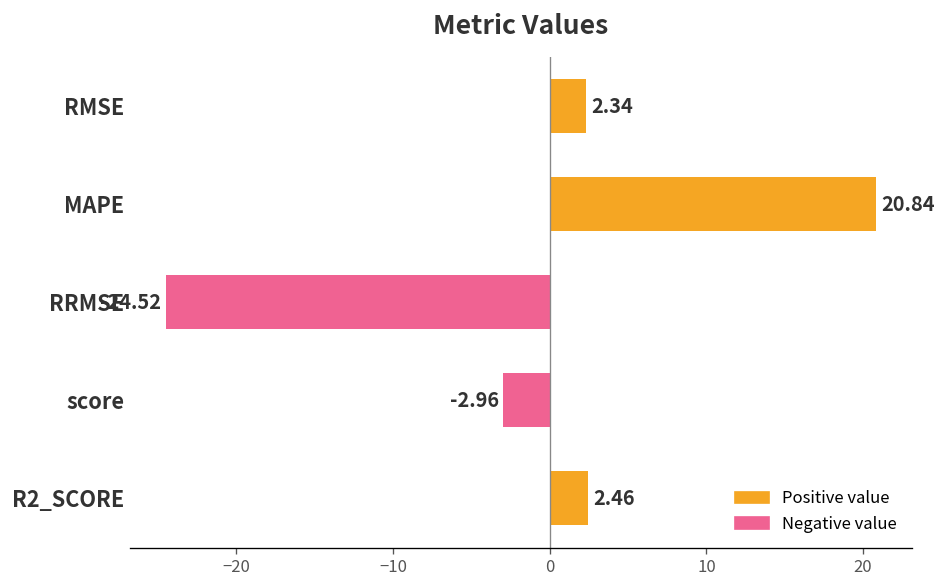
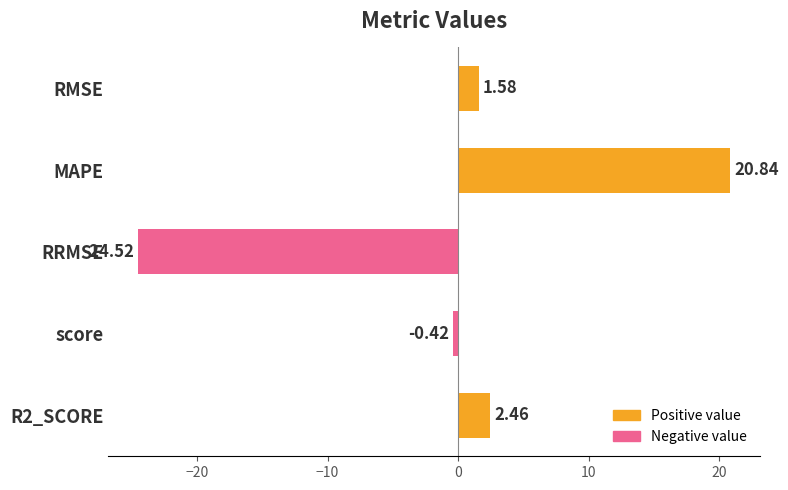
RMSE: 2.34 -> 1.58
score: -2.96 -> -0.42
